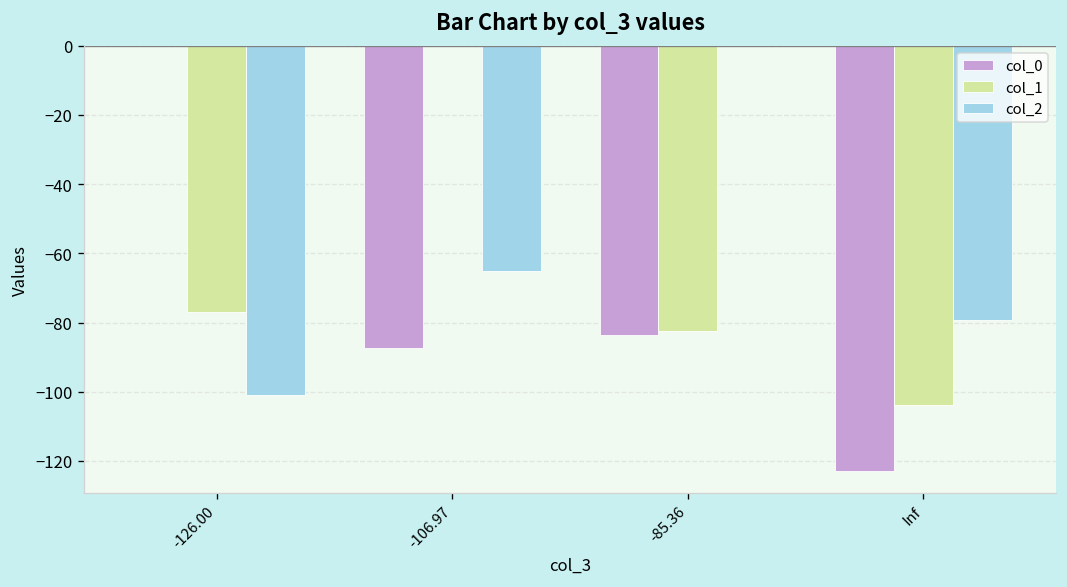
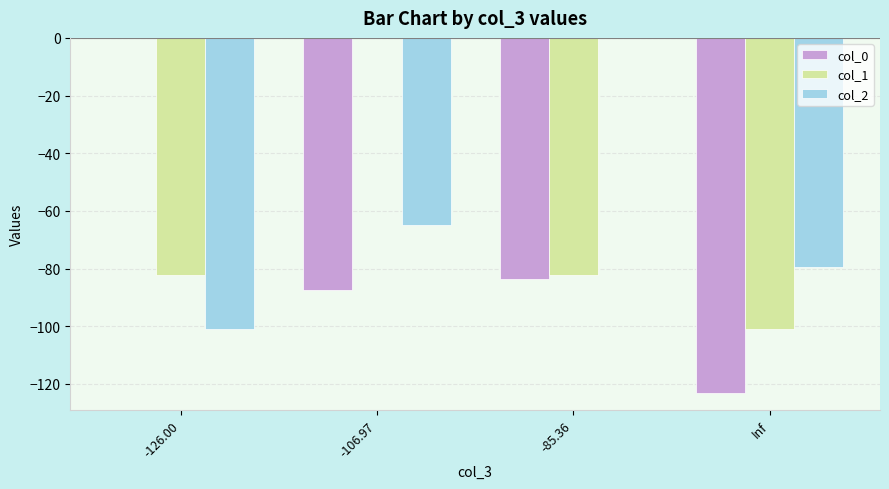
col_1, -126.00: -77 -> -82
col_1, Inf: -104 -> -101
